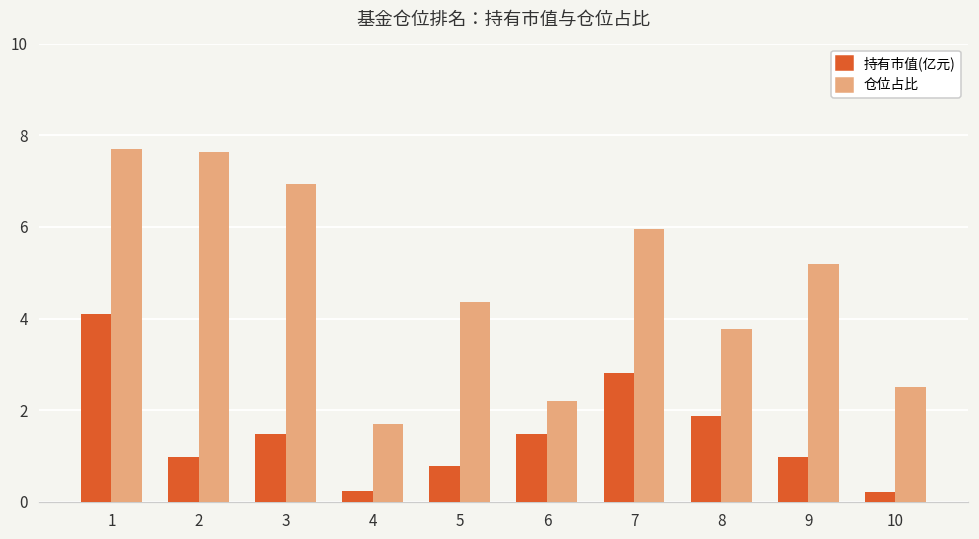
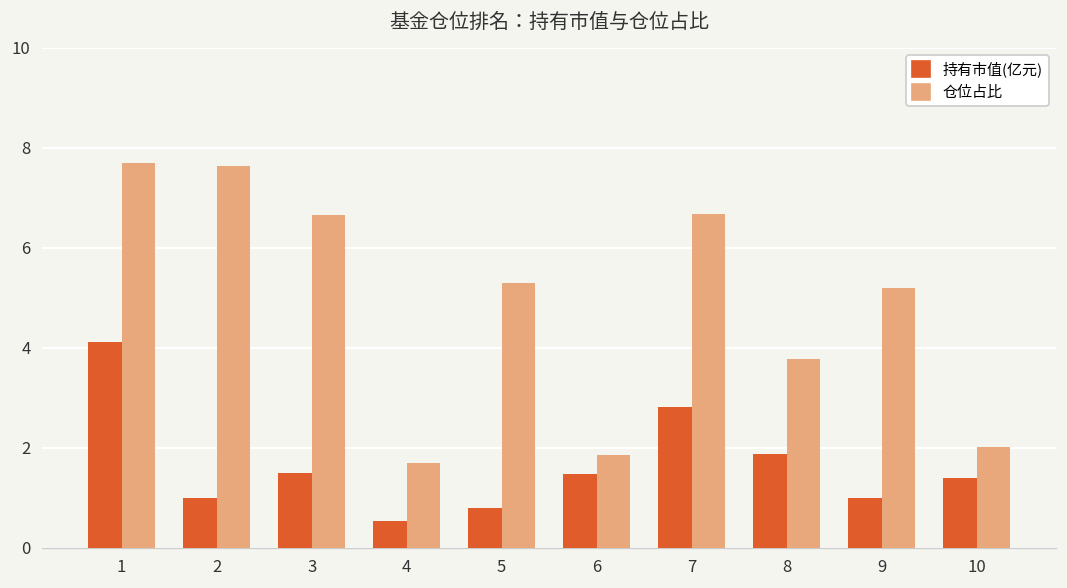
仓位占比, 3: 6.9 -> 6.7
持有市值(亿元), 4: 0.2 -> 0.5
仓位占比, 5: 4.4 -> 5.3
仓位占比, 6: 2.2 -> 1.9
仓位占比, 7: 6.0 -> 6.7
持有市值(亿元), 10: 0.2 -> 1.4
仓位占比, 10: 2.5 -> 2.0
